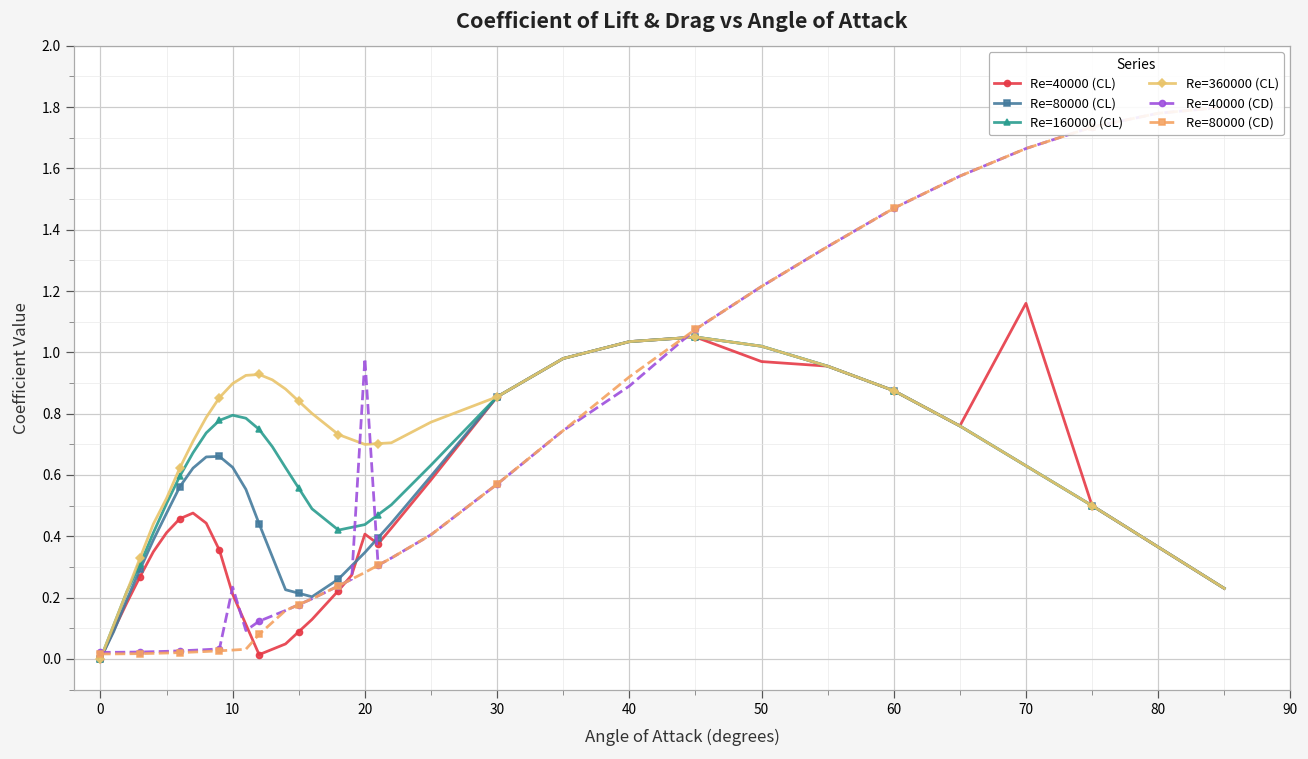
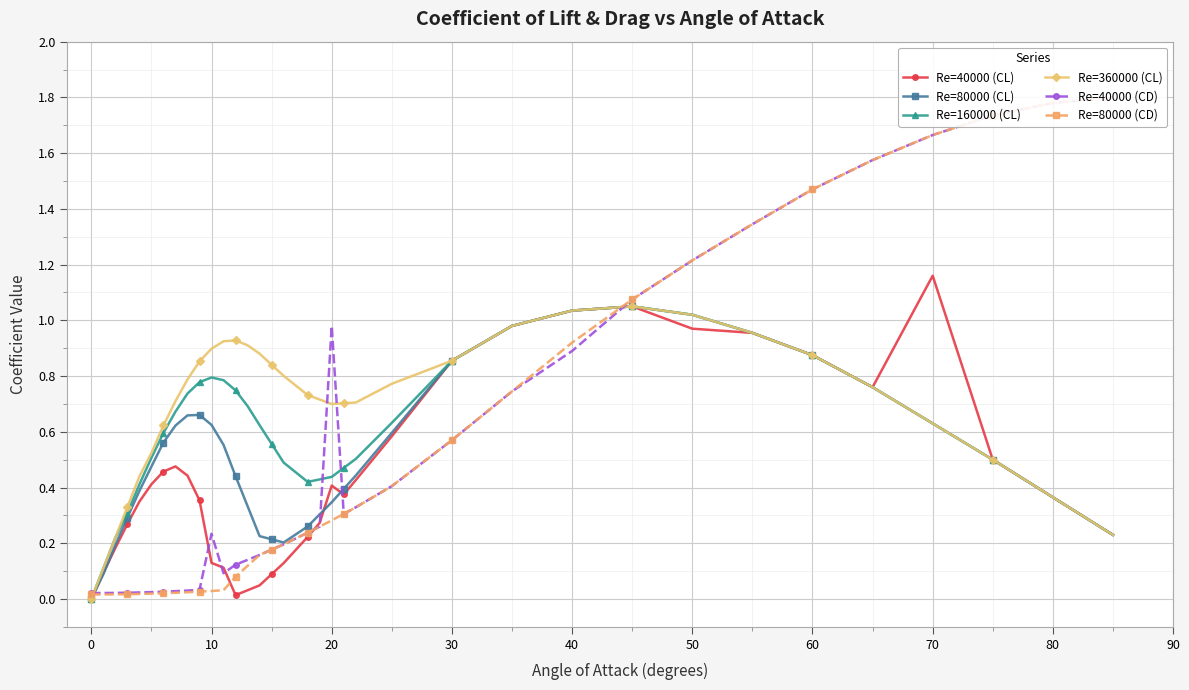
Re=40000 (CL), 10: 0.21 -> 0.13
